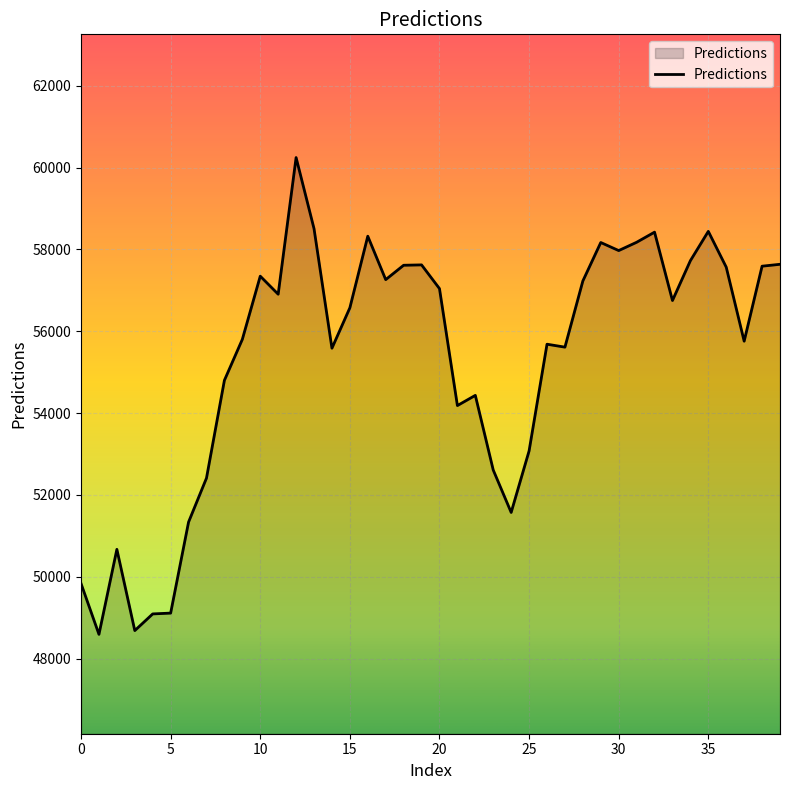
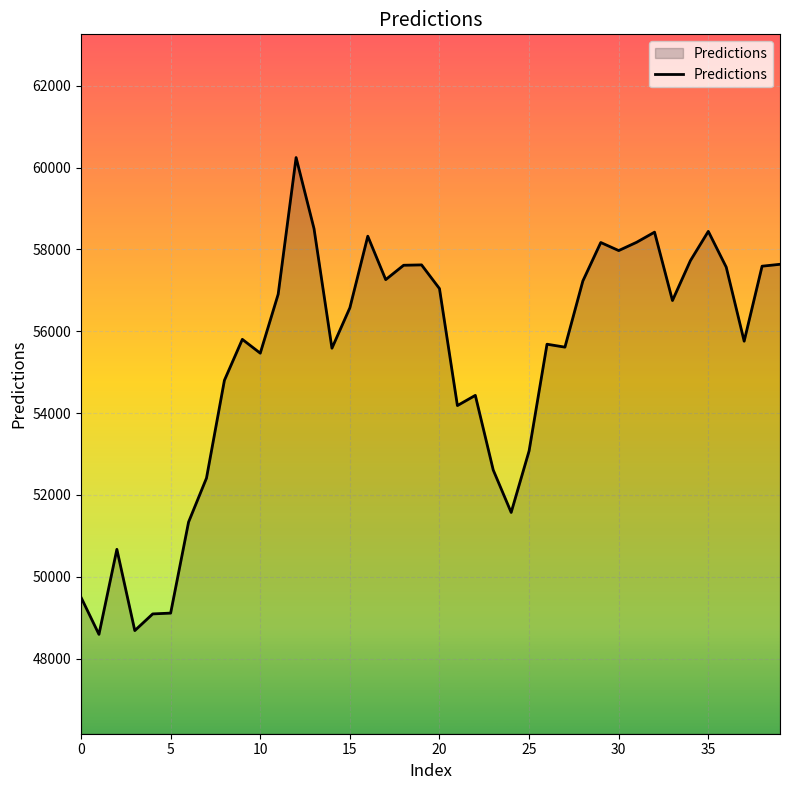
0: 49800 -> 49500
10: 57300 -> 55500
